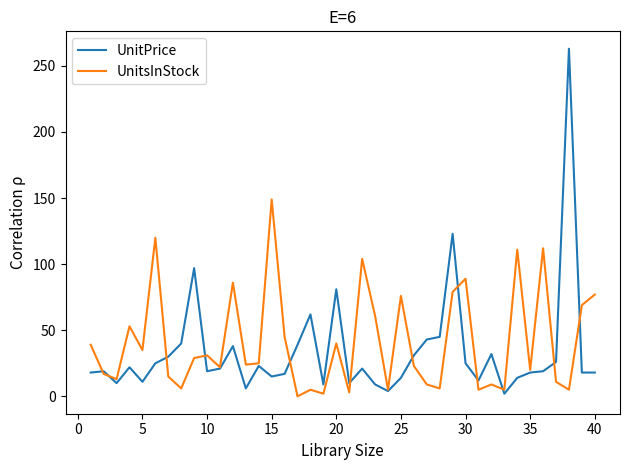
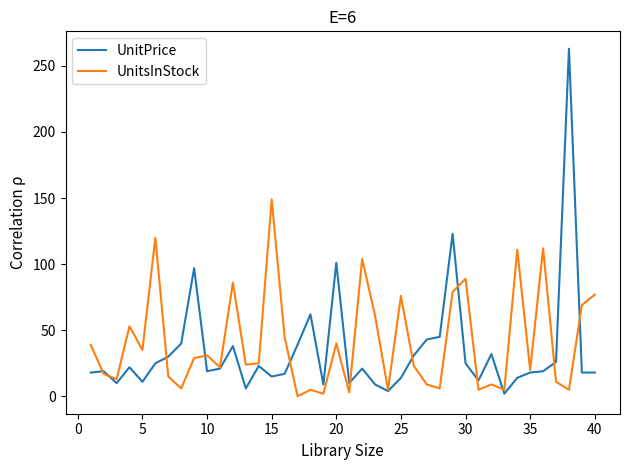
UnitPrice, 20: 81 -> 101
